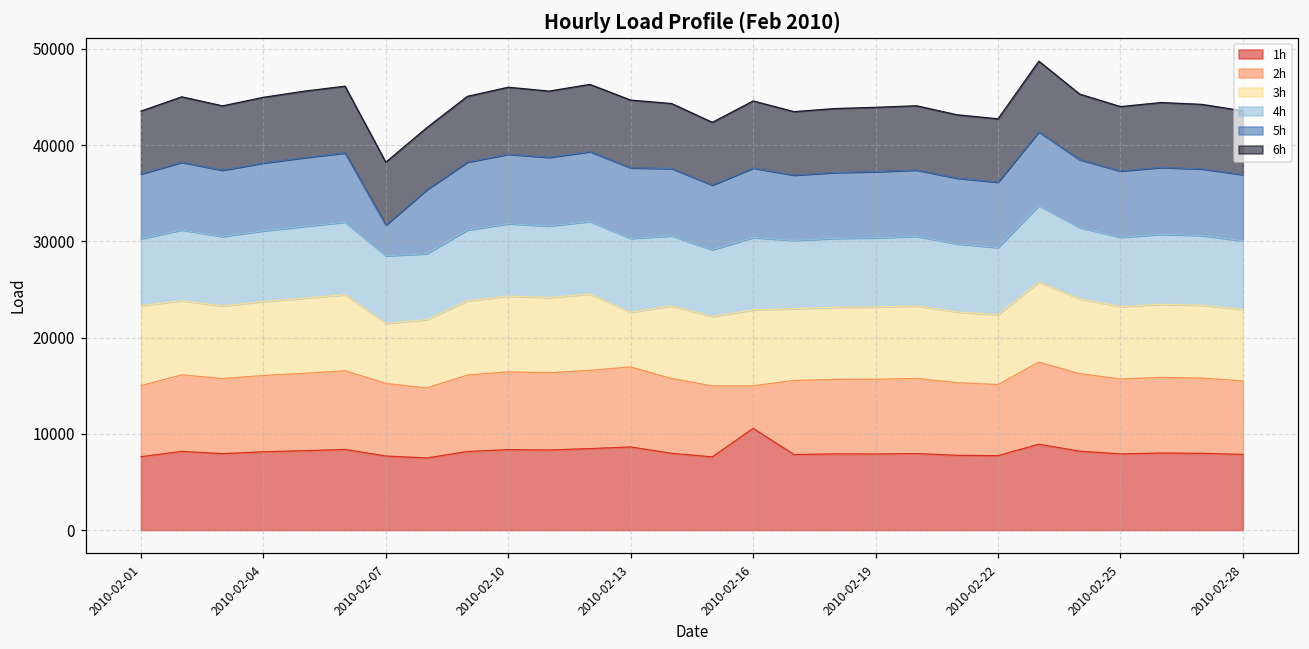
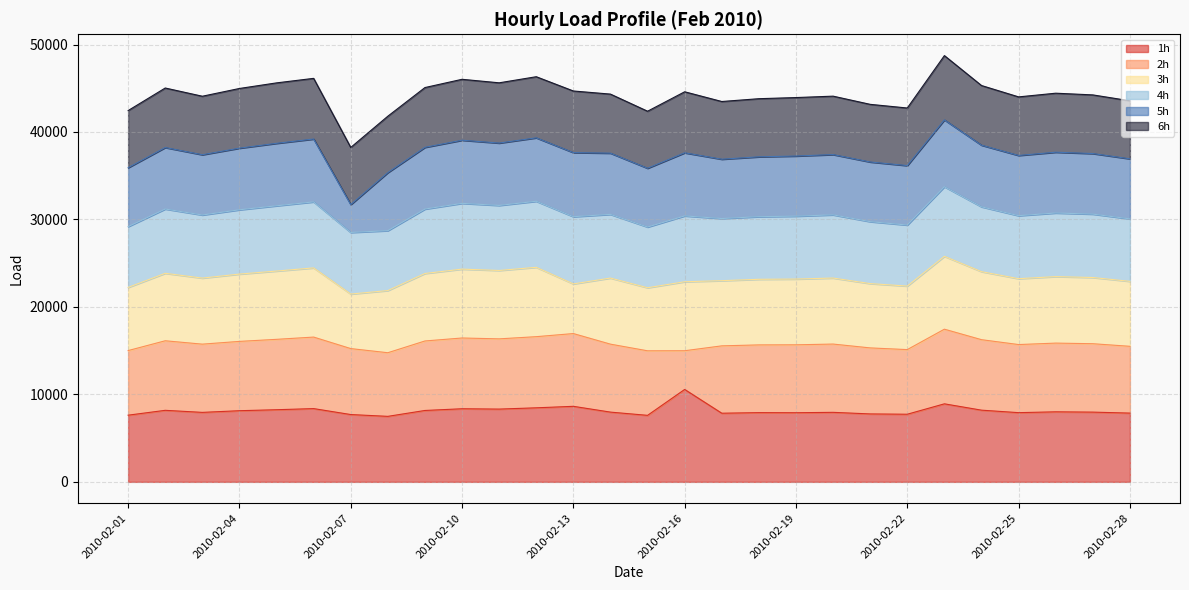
3h, 2010-02-01: 8000 -> 7000
